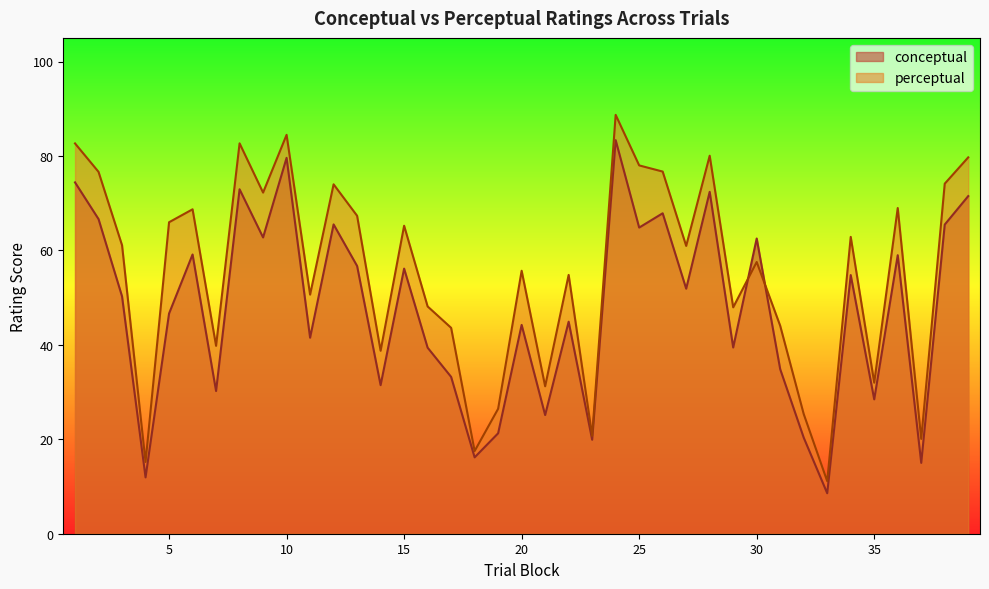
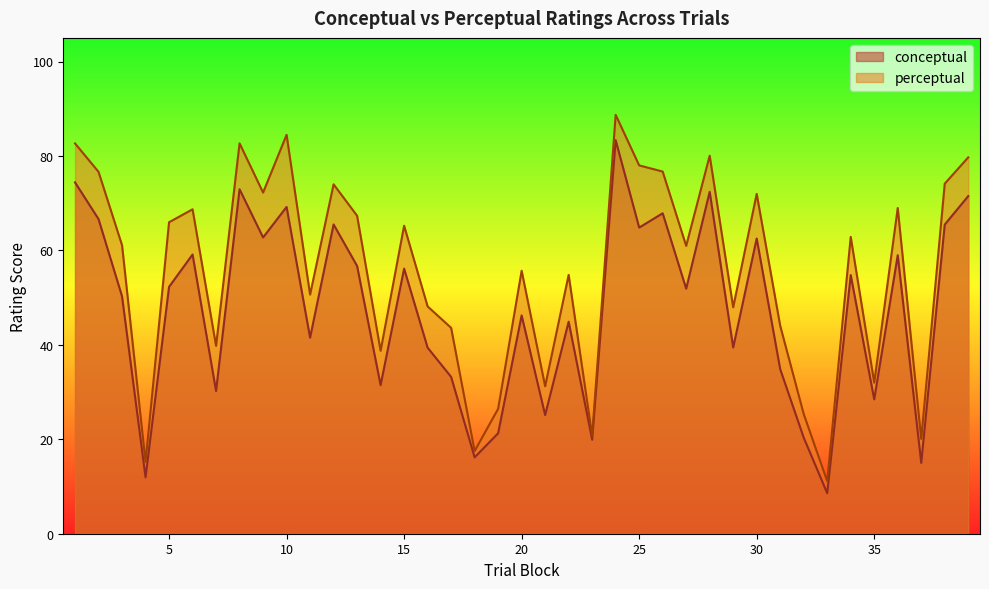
conceptual, 5: 47 -> 52
conceptual, 10: 80 -> 69
conceptual, 20: 44 -> 46
perceptual, 30: 58 -> 72
